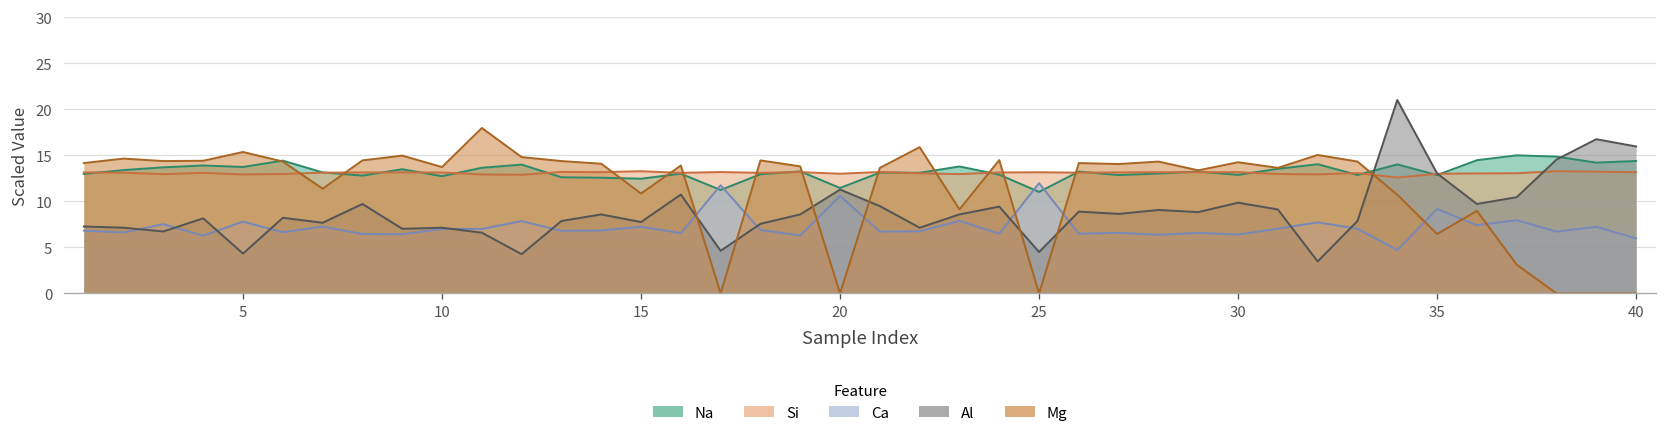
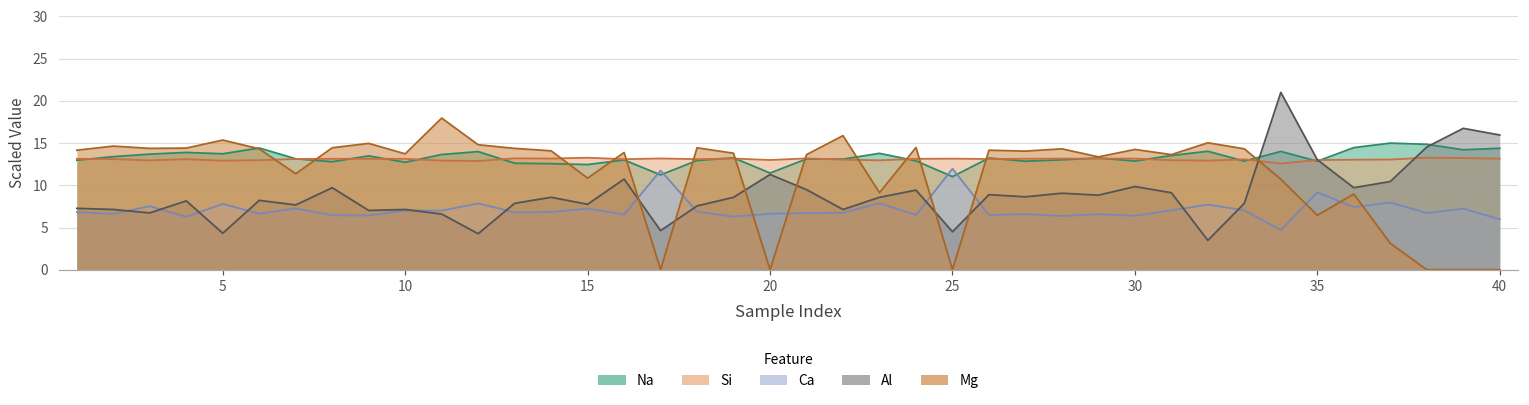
Ca, 20: 11 -> 7
